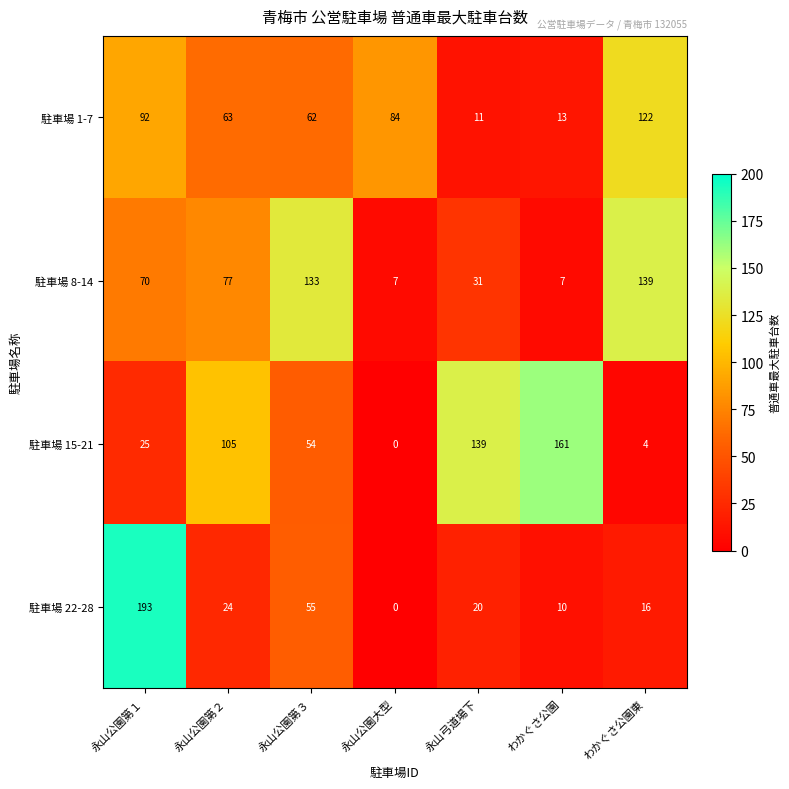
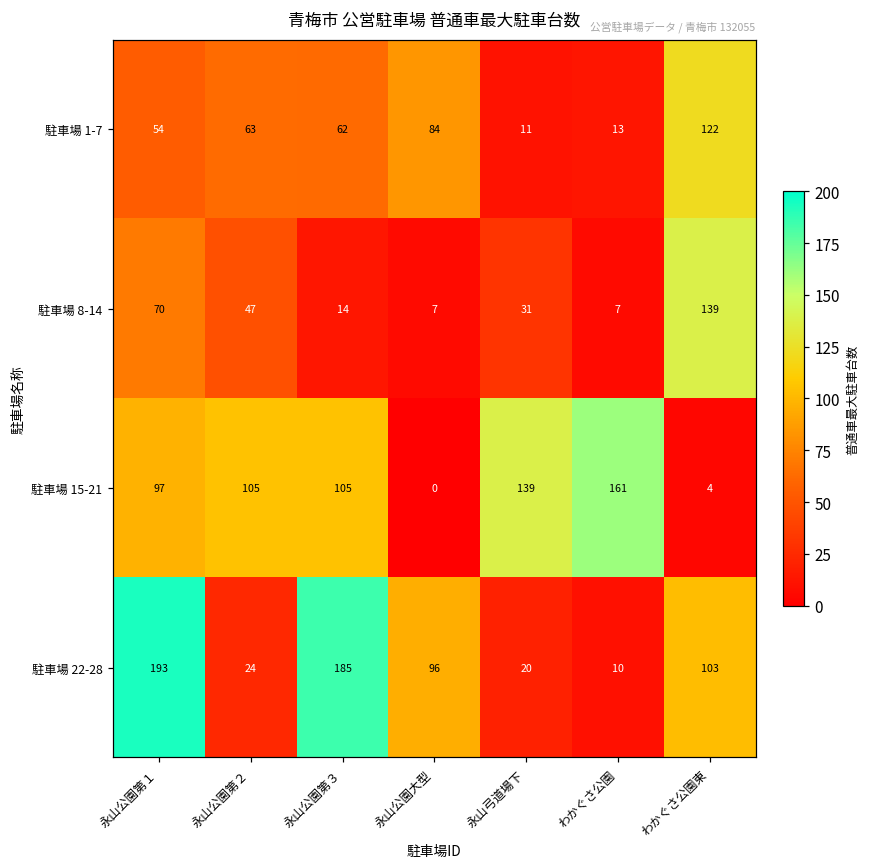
駐車場 1-7, 永山公園第１: 92 -> 54
駐車場 8-14, 永山公園第２: 77 -> 47
駐車場 8-14, 永山公園第３: 133 -> 14
駐車場 15-21, 永山公園第１: 25 -> 97
駐車場 15-21, 永山公園第３: 54 -> 105
駐車場 22-28, 永山公園第３: 55 -> 185
駐車場 22-28, 永山公園大型: 0 -> 96
駐車場 22-28, わかぐさ公園東: 16 -> 103
